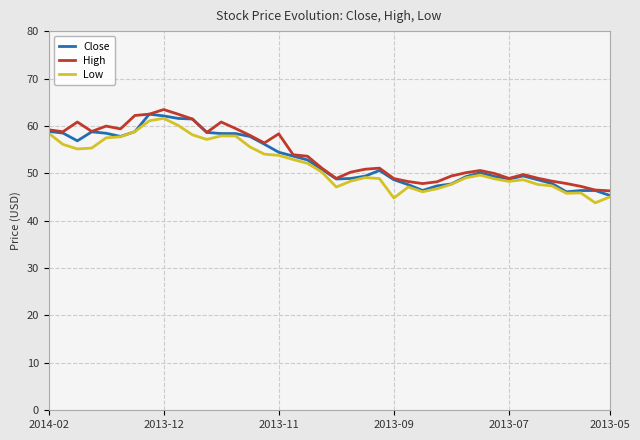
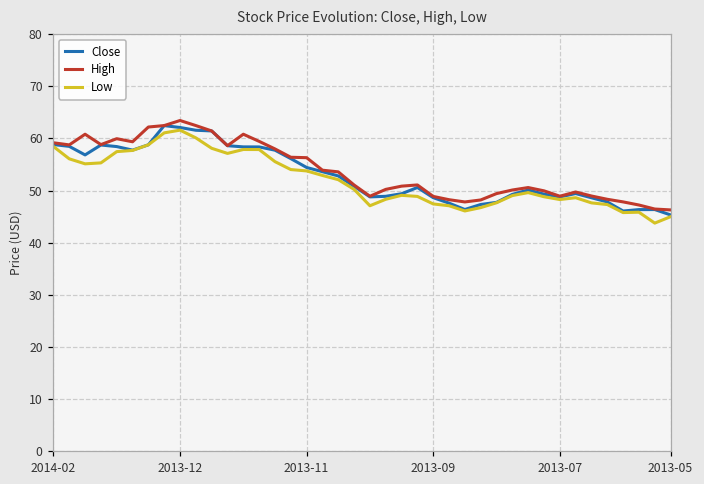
High, 2013-11: 58 -> 56
Low, 2013-09: 45 -> 47
